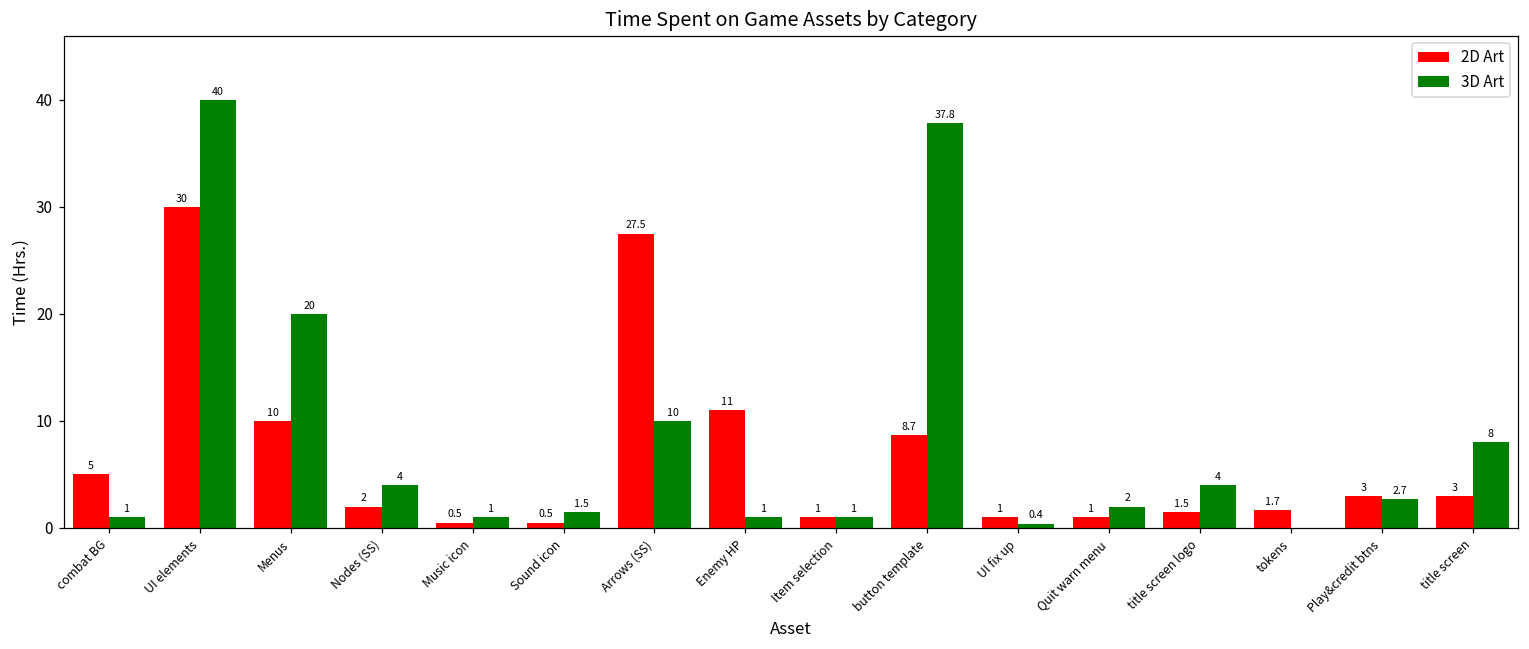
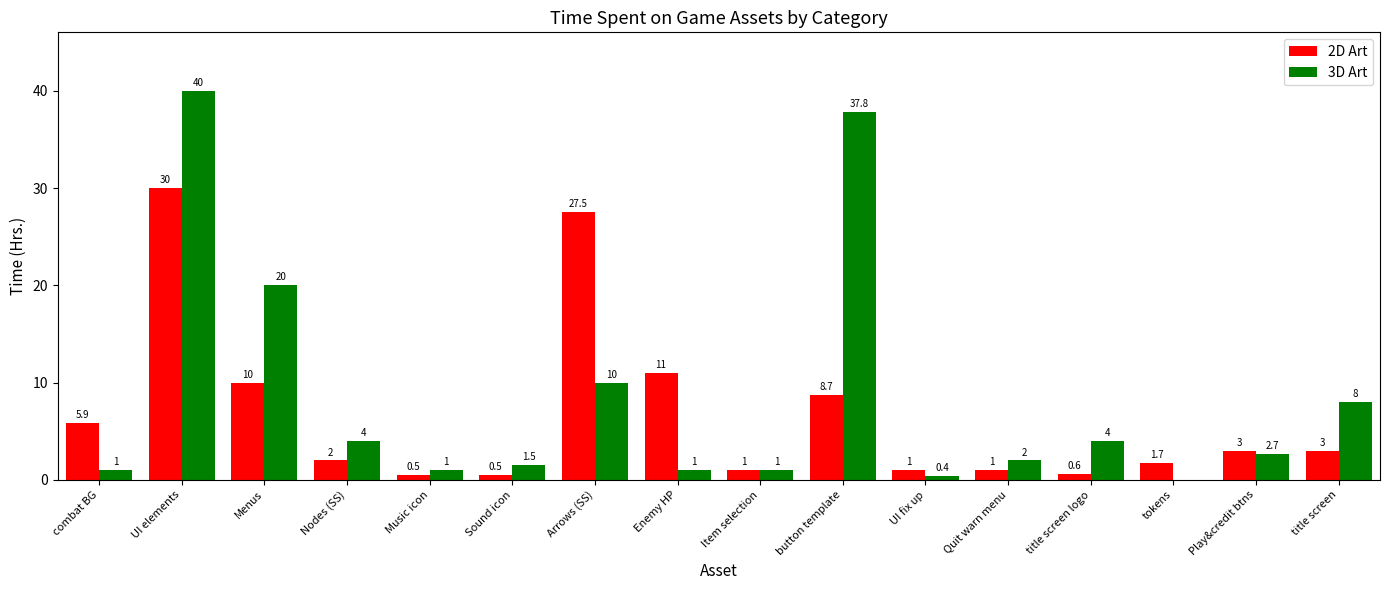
2D Art, combat BG: 5 -> 5.9
2D Art, title screen logo: 1.5 -> 0.6
